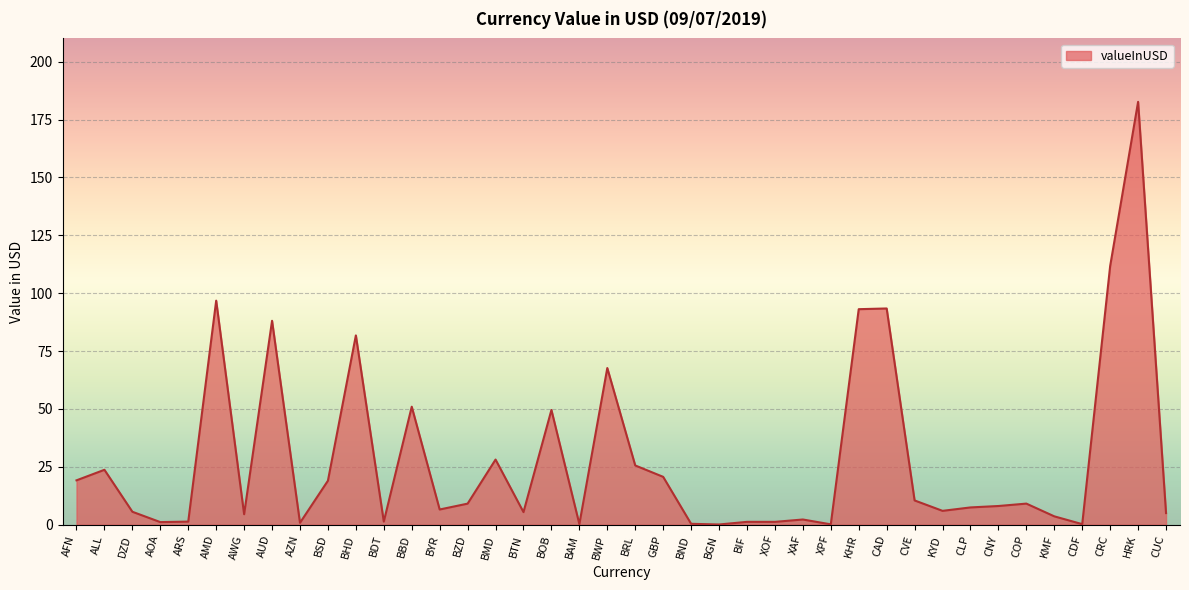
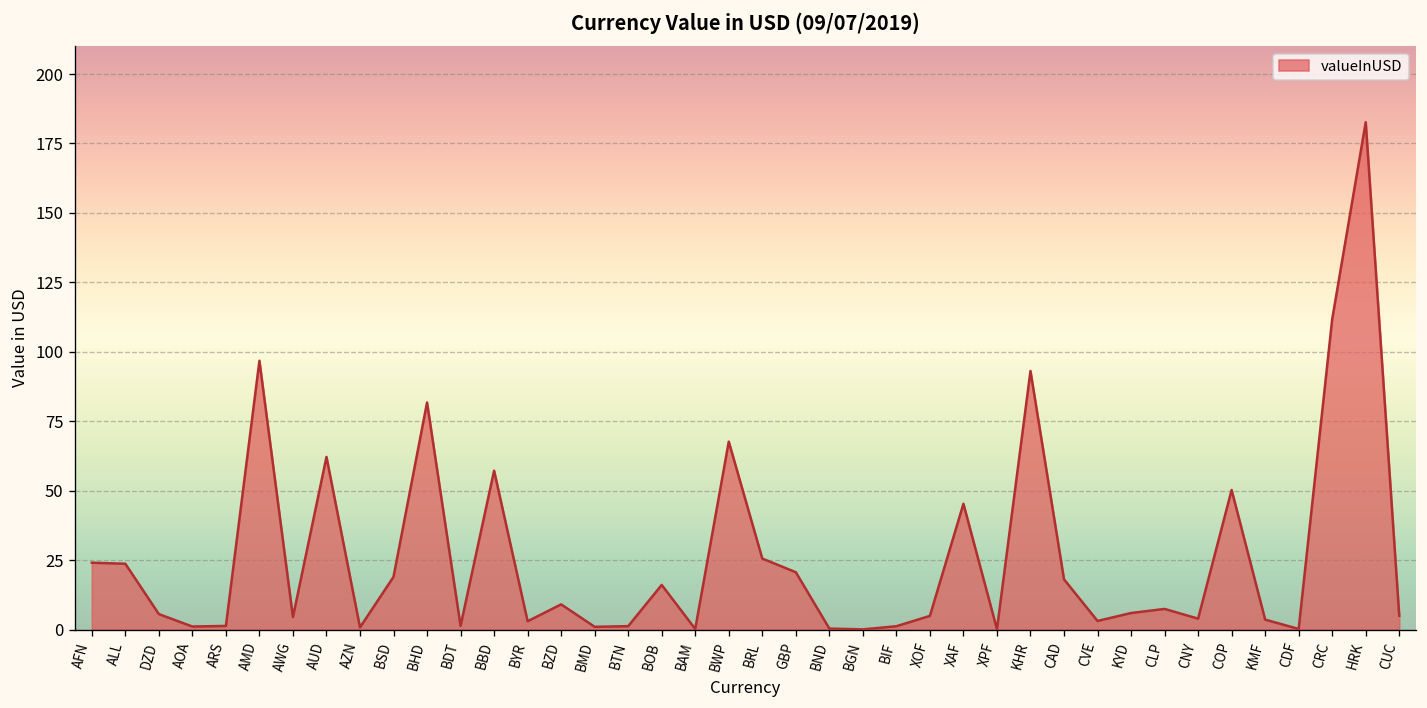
AFN: 19 -> 24
AUD: 88 -> 62
BBD: 51 -> 57
BYR: 7 -> 3
BMD: 28 -> 1
BTN: 5 -> 1
BOB: 50 -> 16
XOF: 1 -> 5
XAF: 2 -> 45
CAD: 93 -> 18
CVE: 10 -> 3
CNY: 8 -> 4
COP: 9 -> 50
